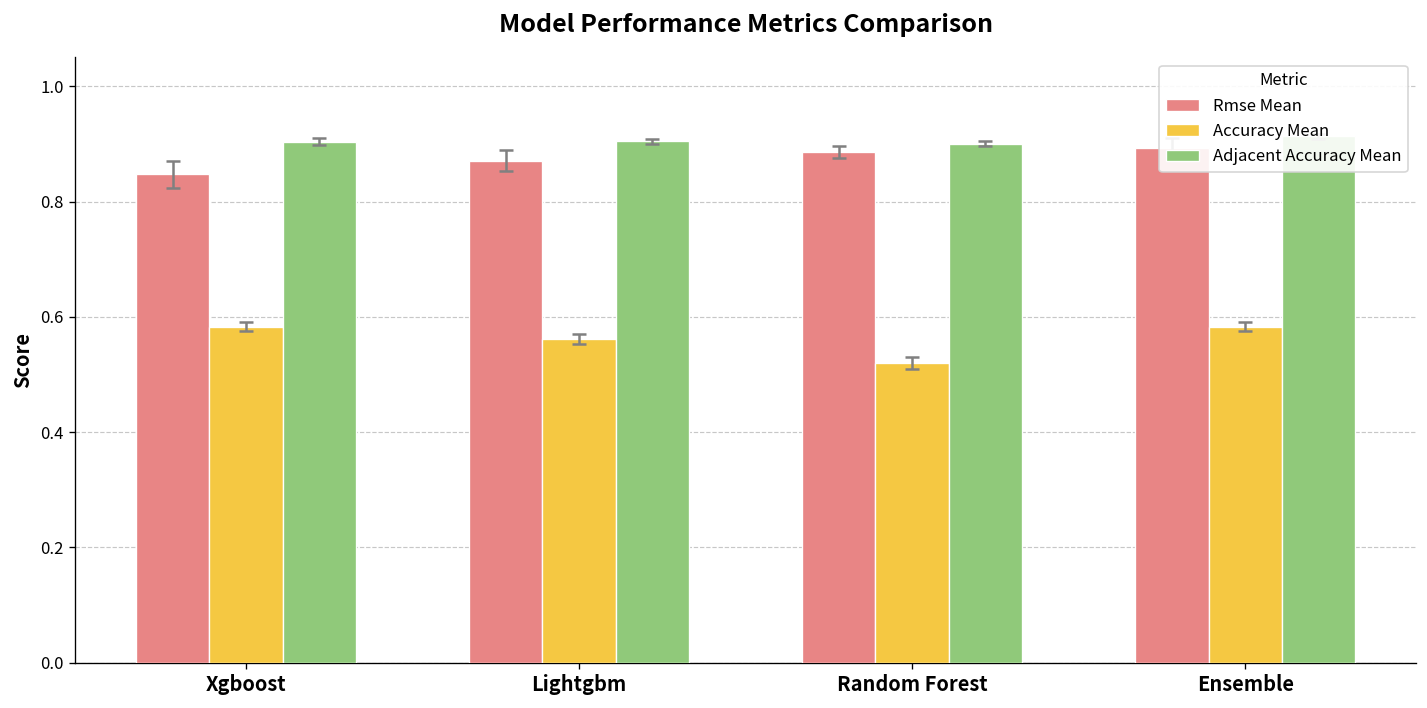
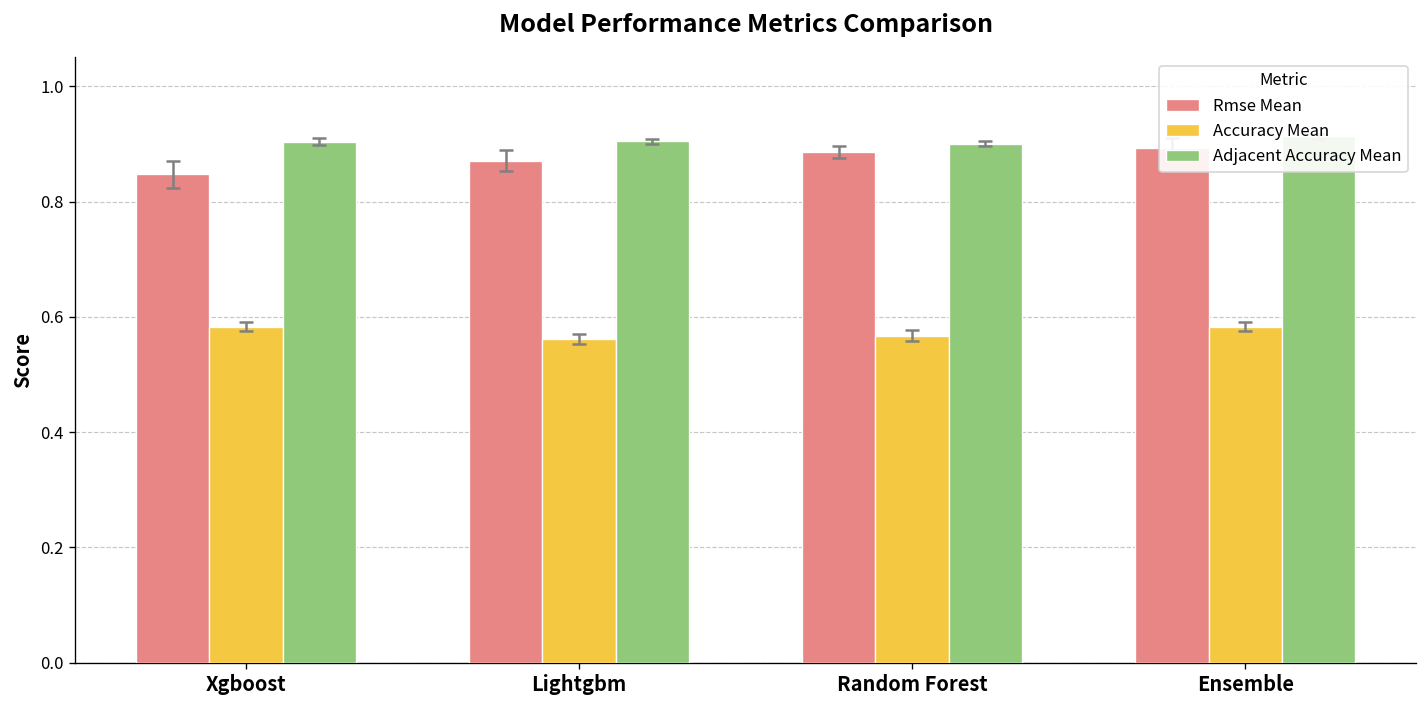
Accuracy Mean, Random Forest: 0.52 -> 0.57
